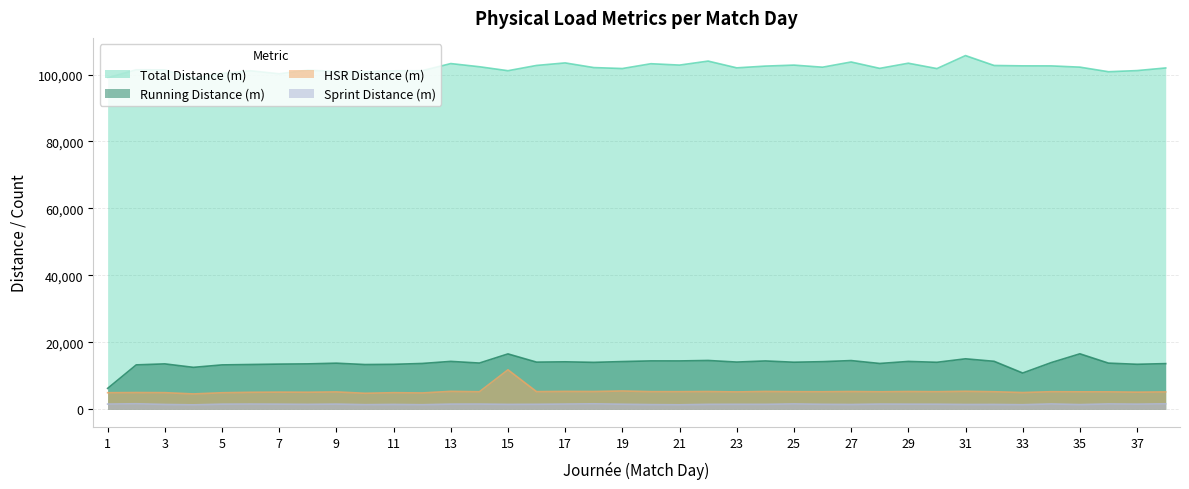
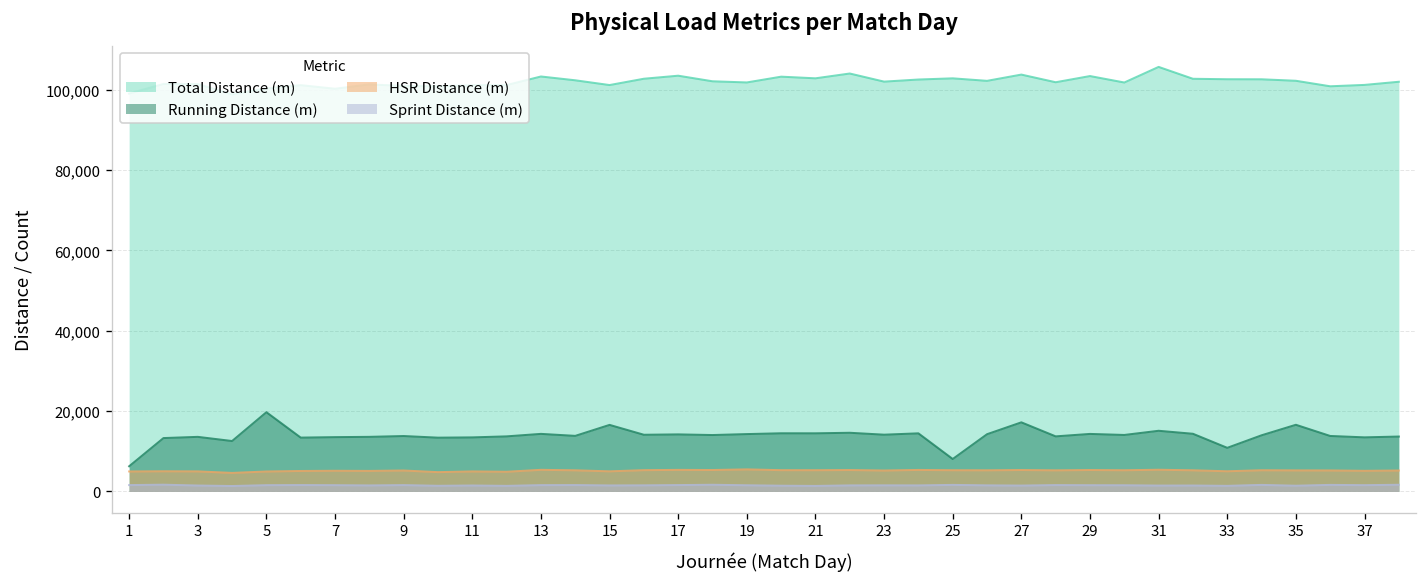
Running Distance (m), 5: 13,000 -> 20,000
HSR Distance (m), 15: 12,000 -> 5,000
Running Distance (m), 25: 14,000 -> 8,000
Running Distance (m), 27: 15,000 -> 17,000
